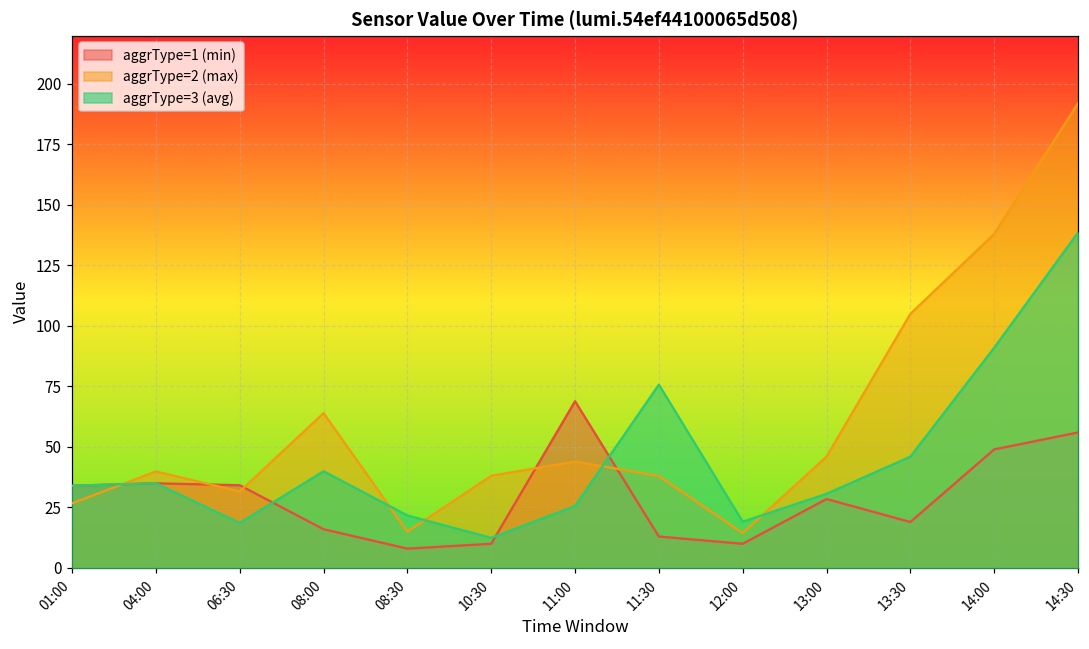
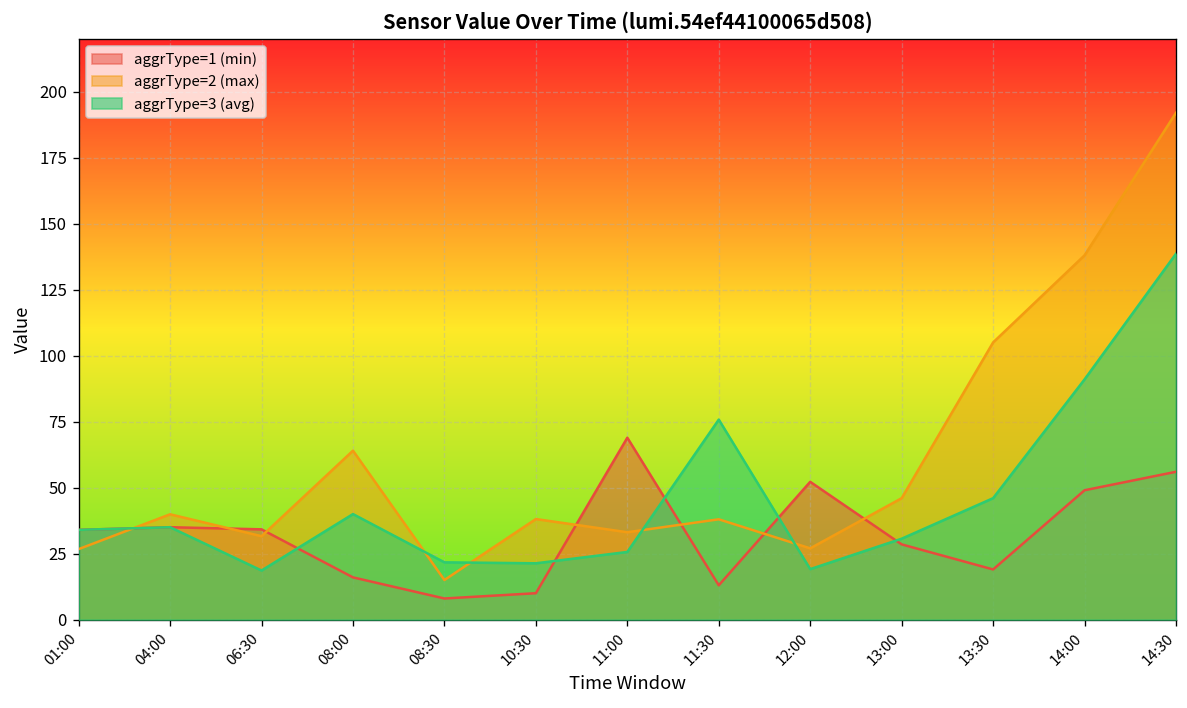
aggrType=3 (avg), 10:30: 12 -> 21
aggrType=2 (max), 11:00: 44 -> 33
aggrType=1 (min), 12:00: 10 -> 52
aggrType=2 (max), 12:00: 14 -> 27
